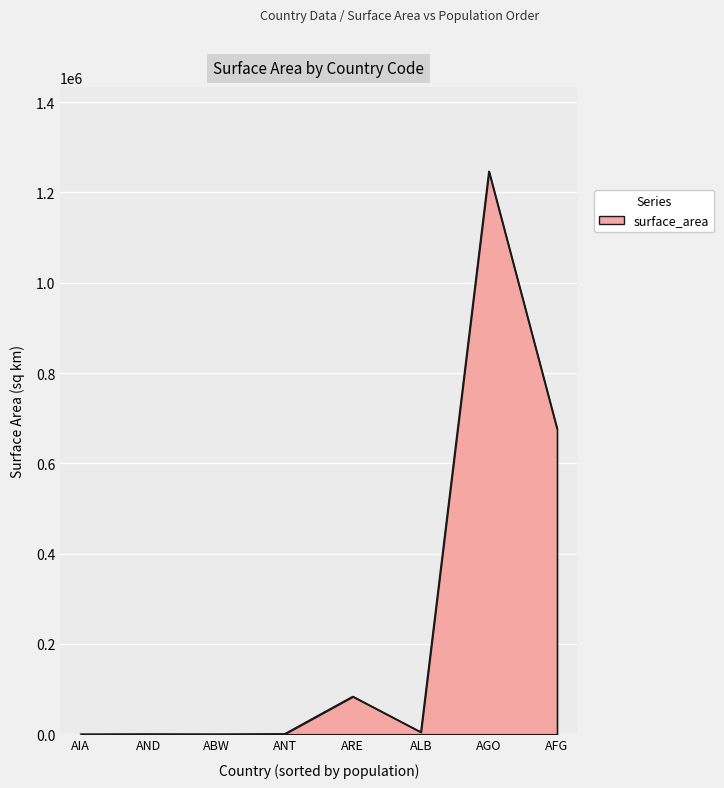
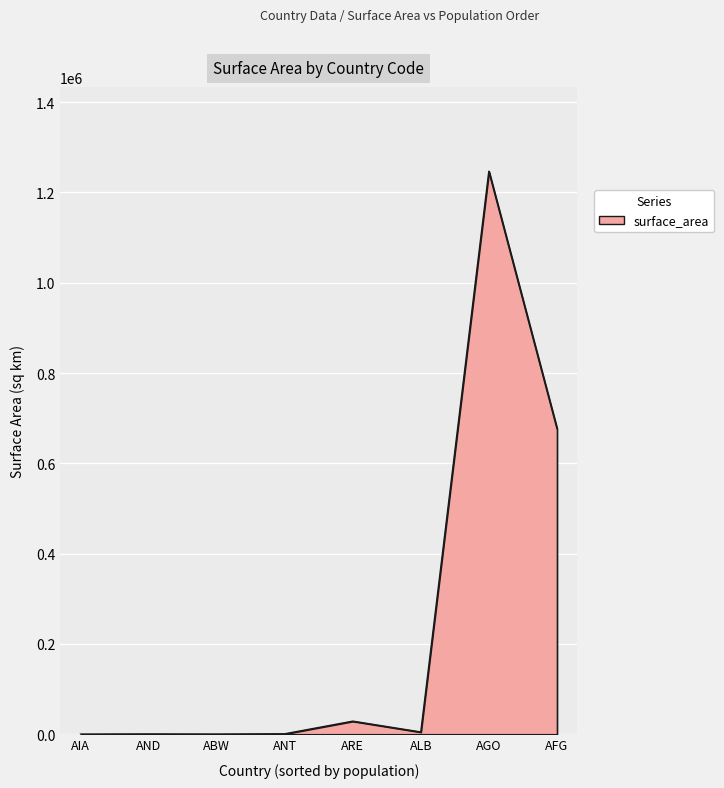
ARE: 80000 -> 30000
